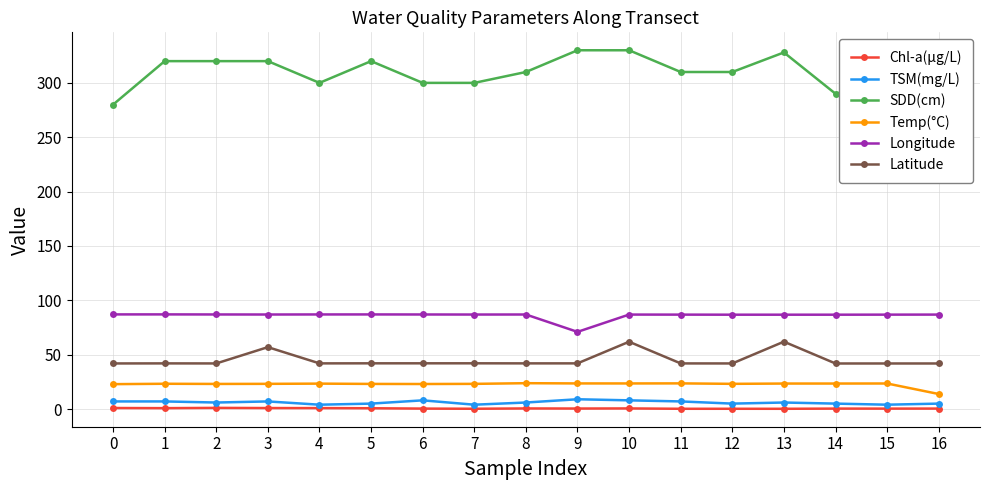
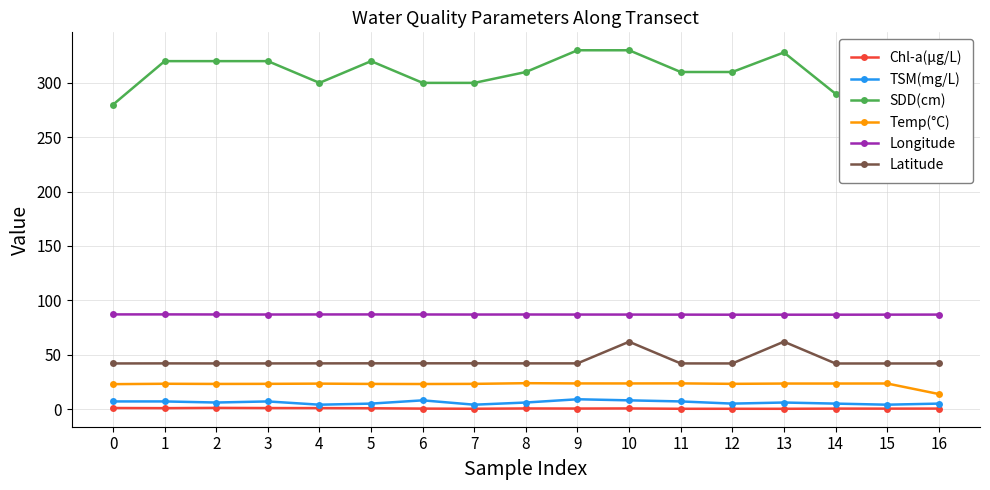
Latitude, 3: 57 -> 42
Longitude, 9: 71 -> 87
